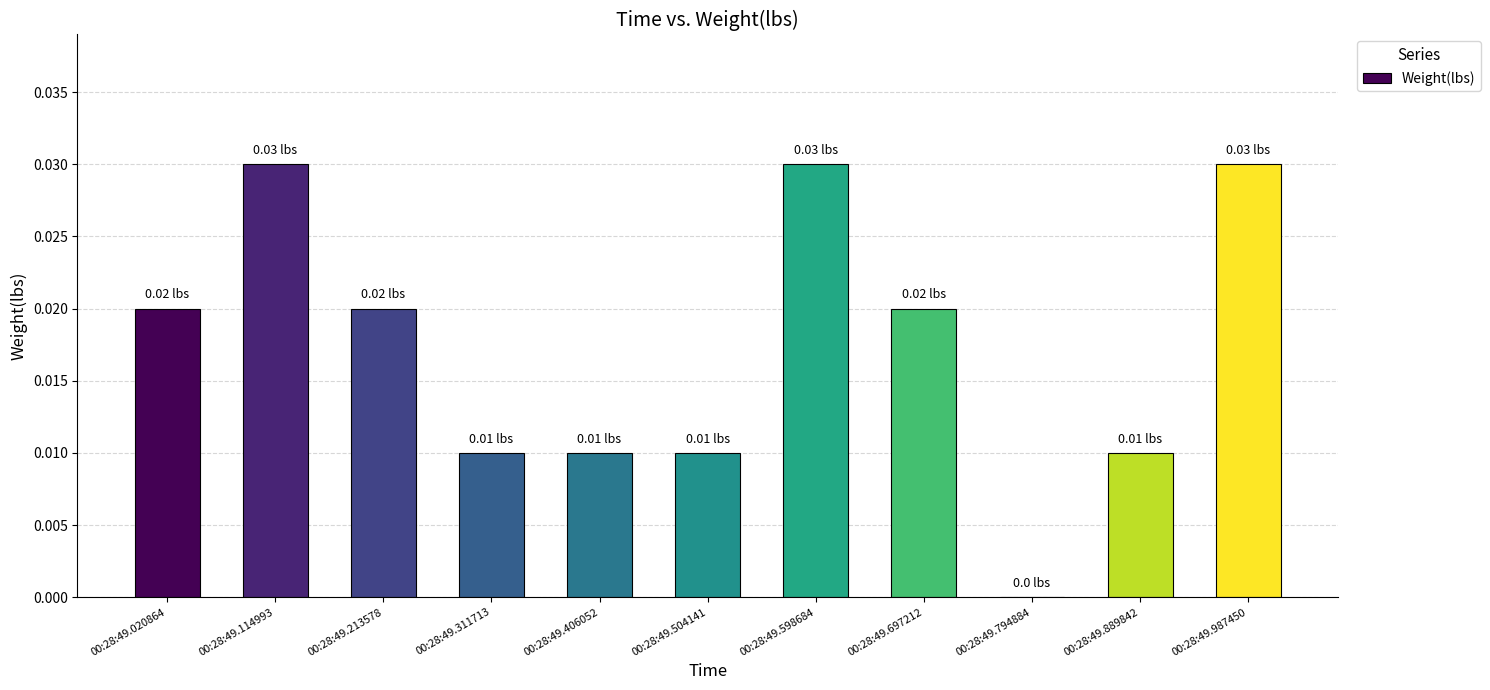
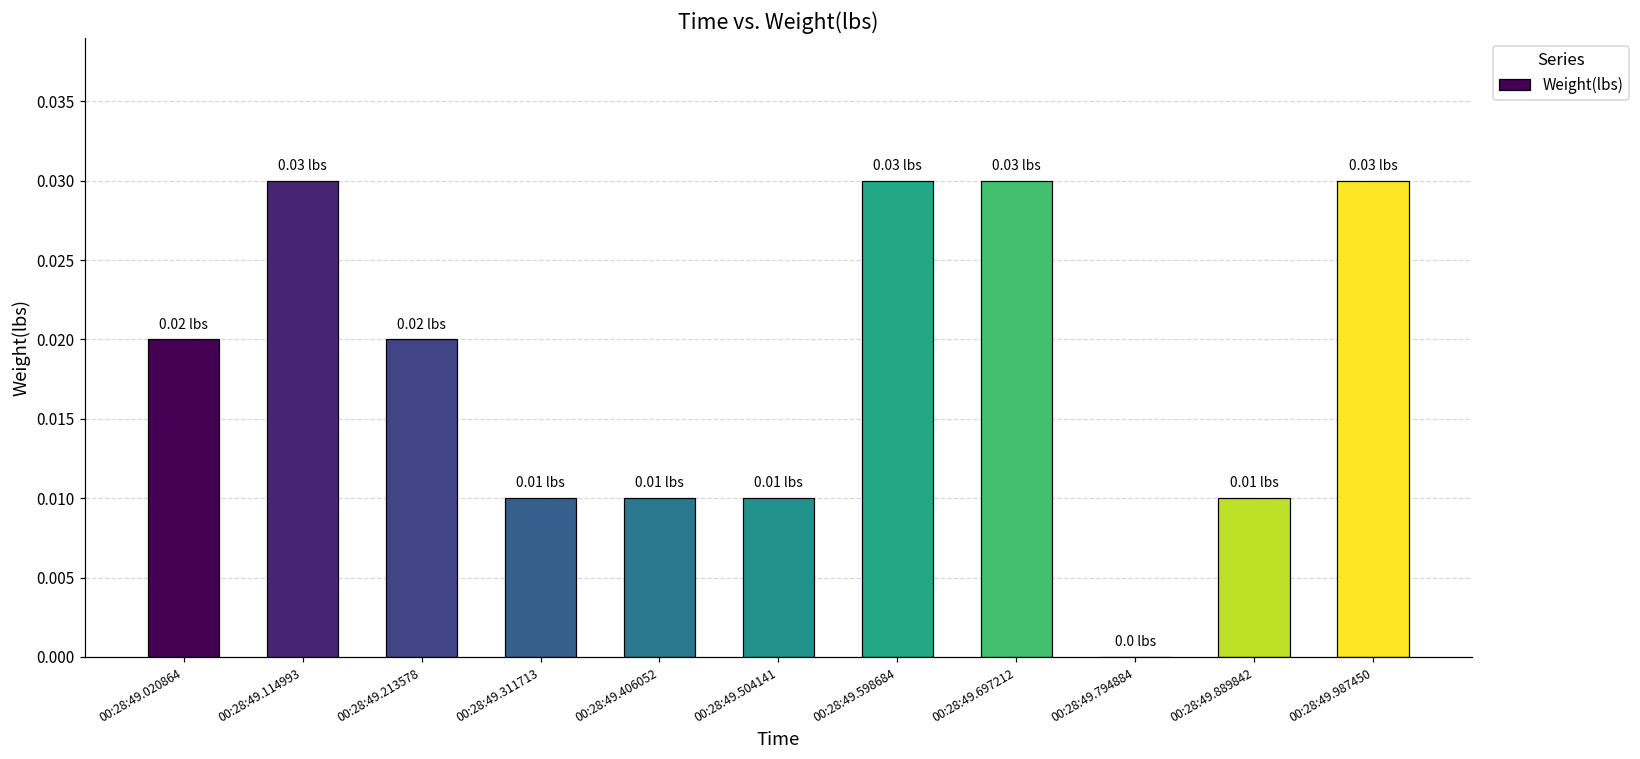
00:28:49.697212: 0.02 -> 0.03
